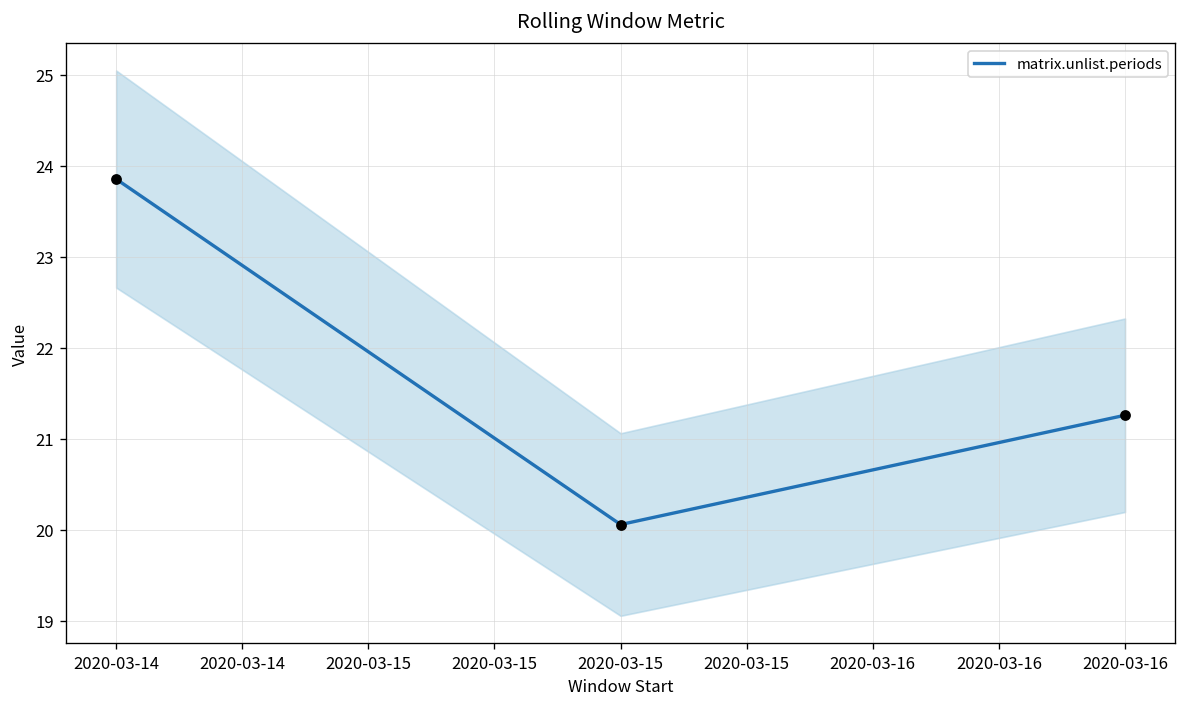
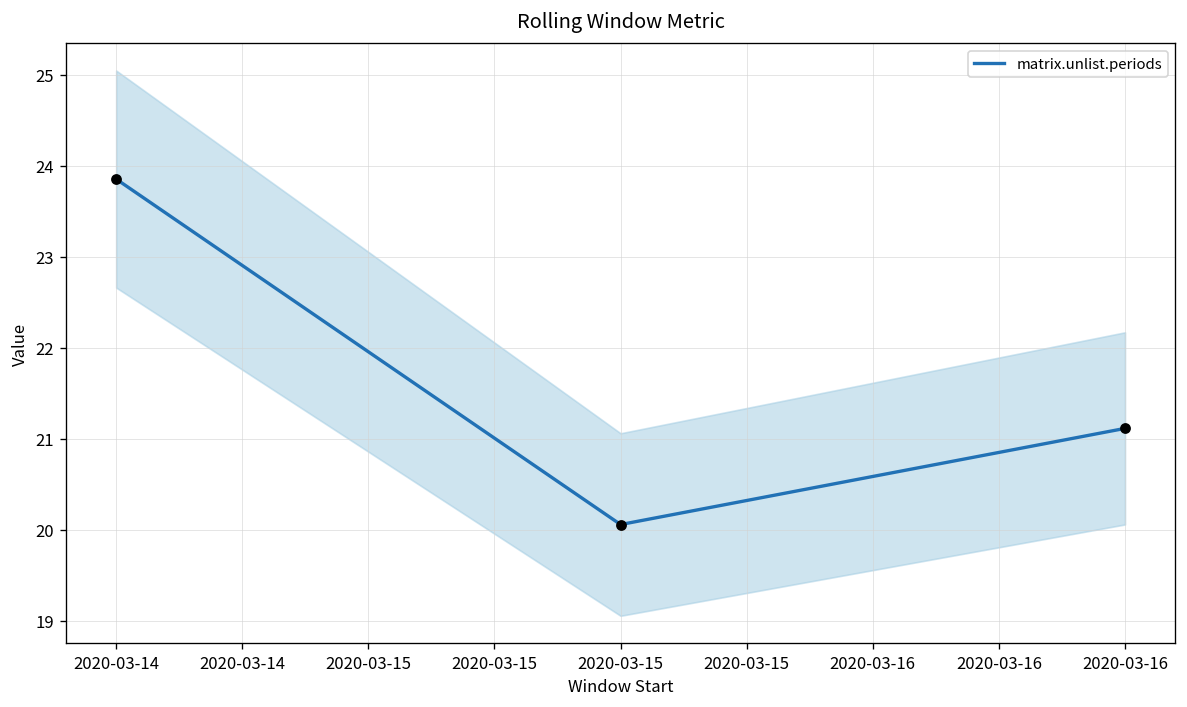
matrix.unlist.periods, 2020-03-16: 21.3 -> 21.1
